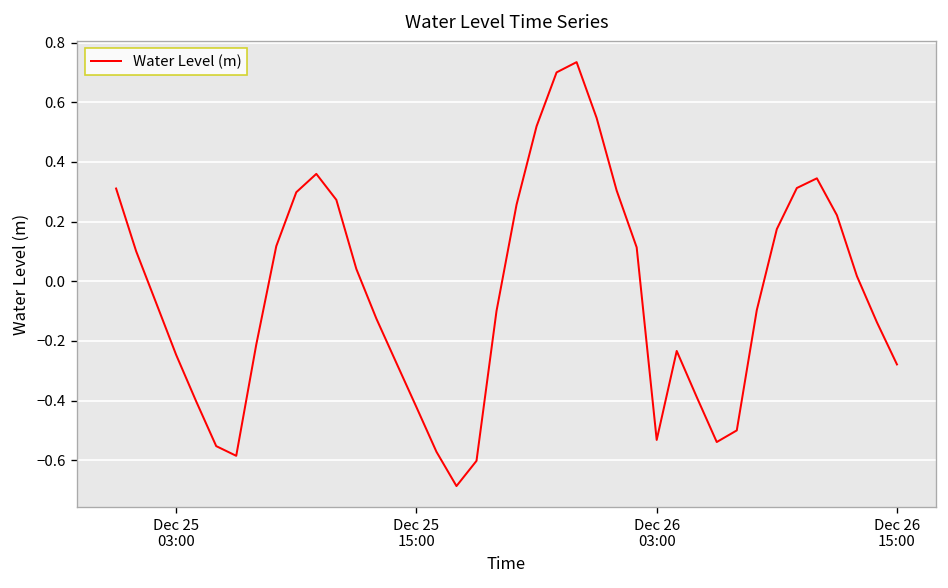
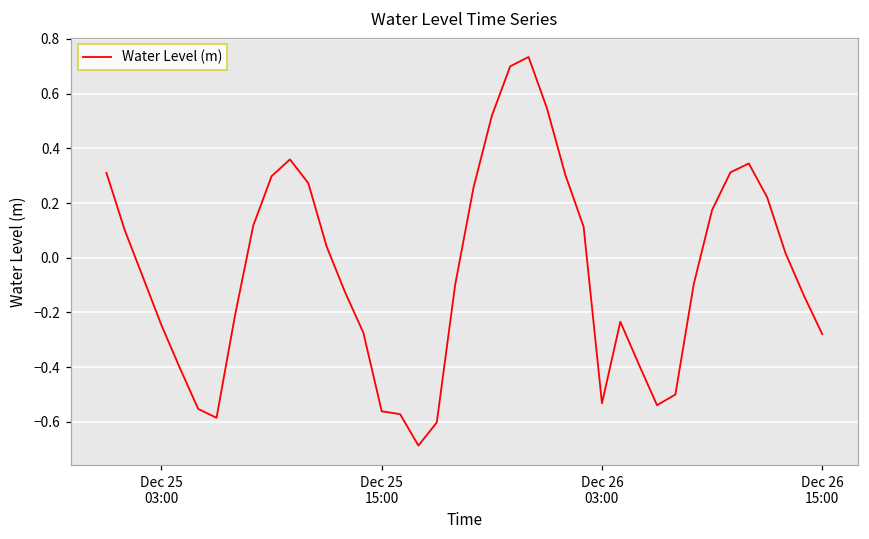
Dec 25 15:00: -0.42 -> -0.56
